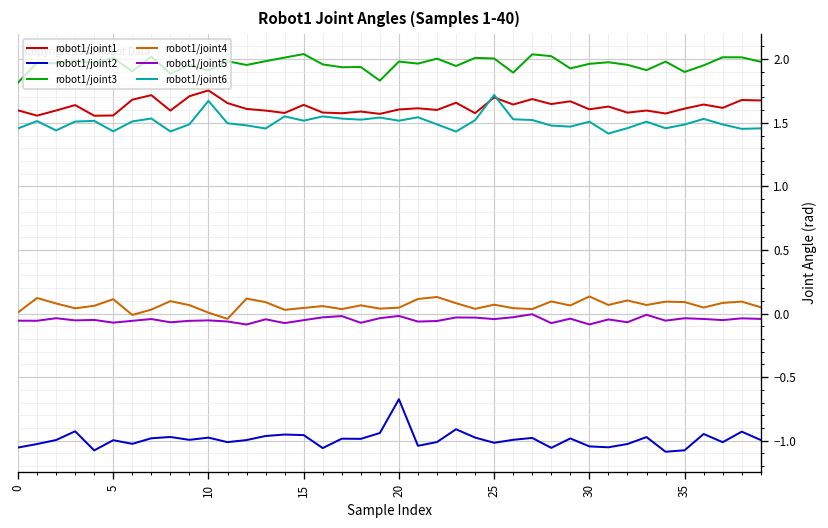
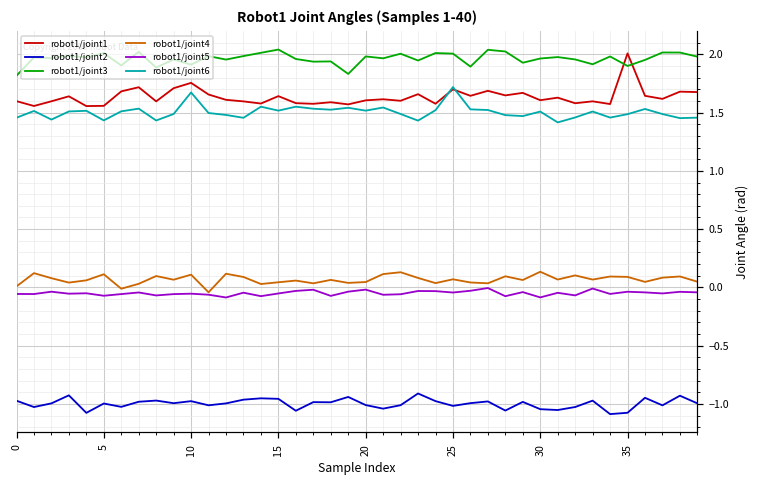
robot1/joint2, 0: -1.05 -> -0.97
robot1/joint4, 10: 0.01 -> 0.11
robot1/joint2, 20: -0.67 -> -1.01
robot1/joint1, 35: 1.61 -> 2.01
